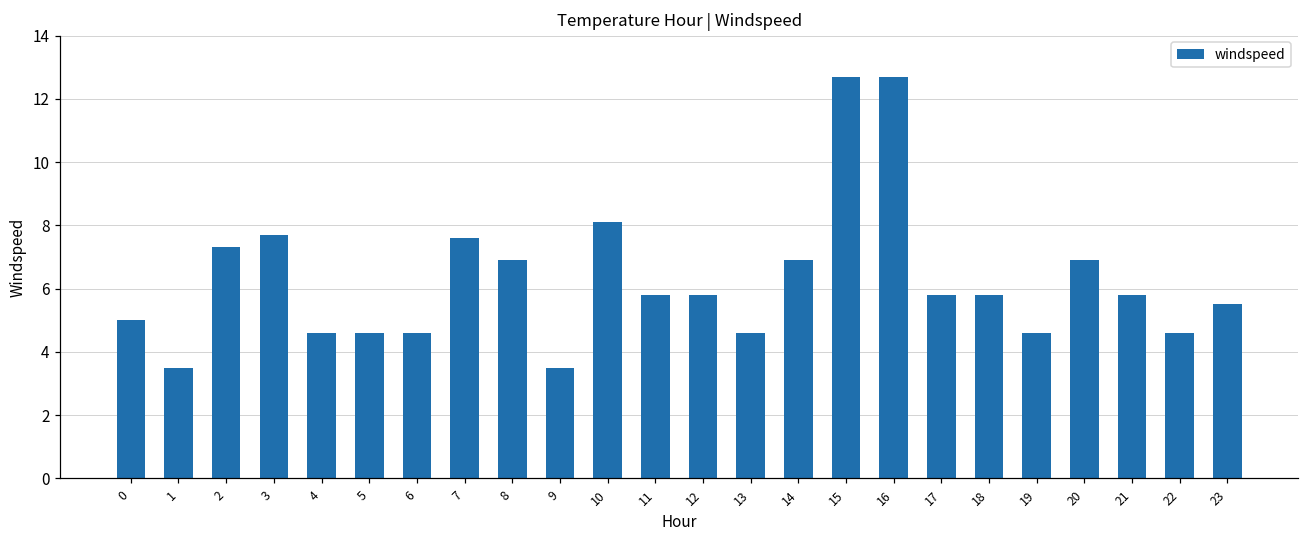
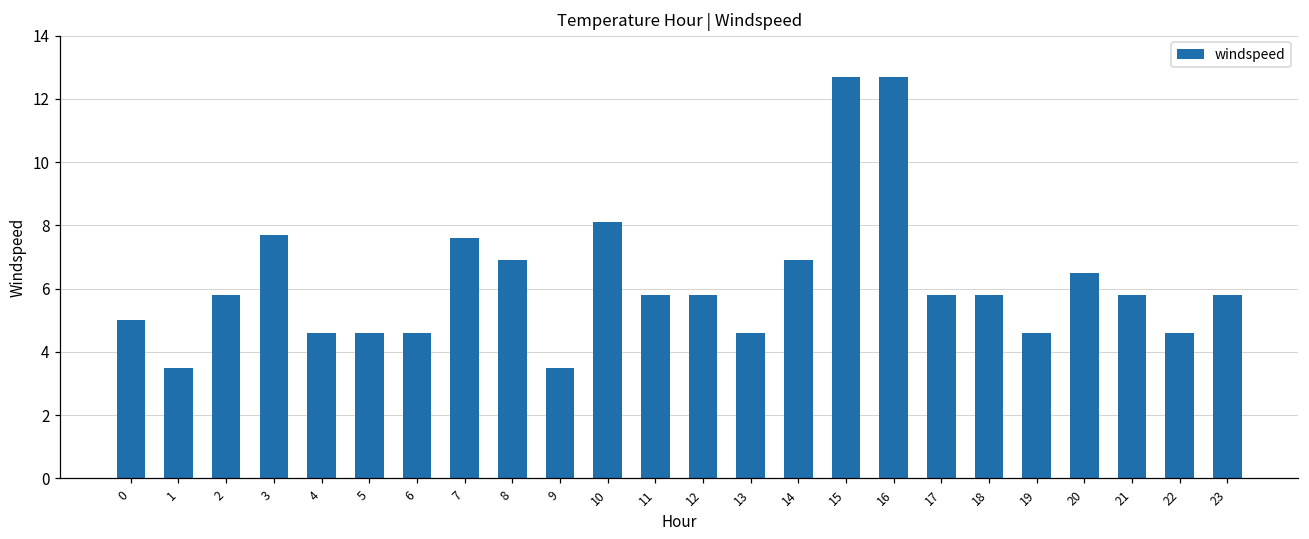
2: 7.3 -> 5.8
20: 6.9 -> 6.5
23: 5.5 -> 5.8
